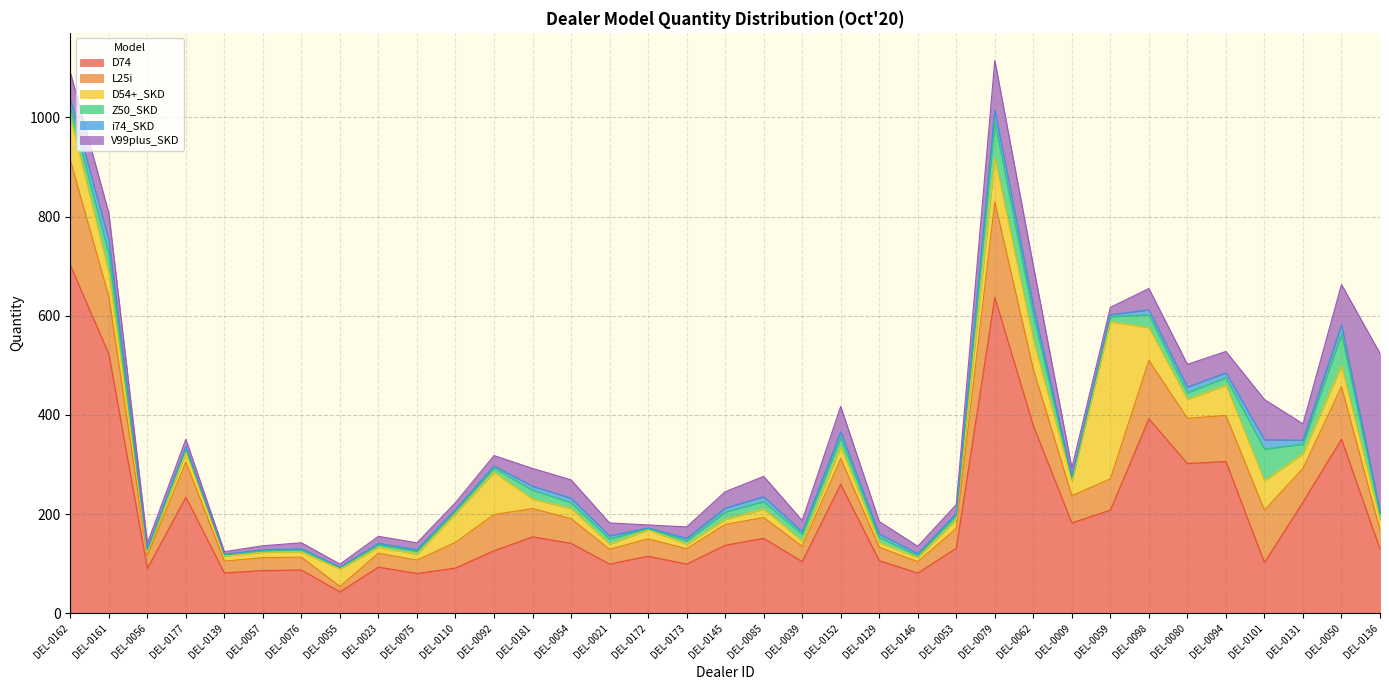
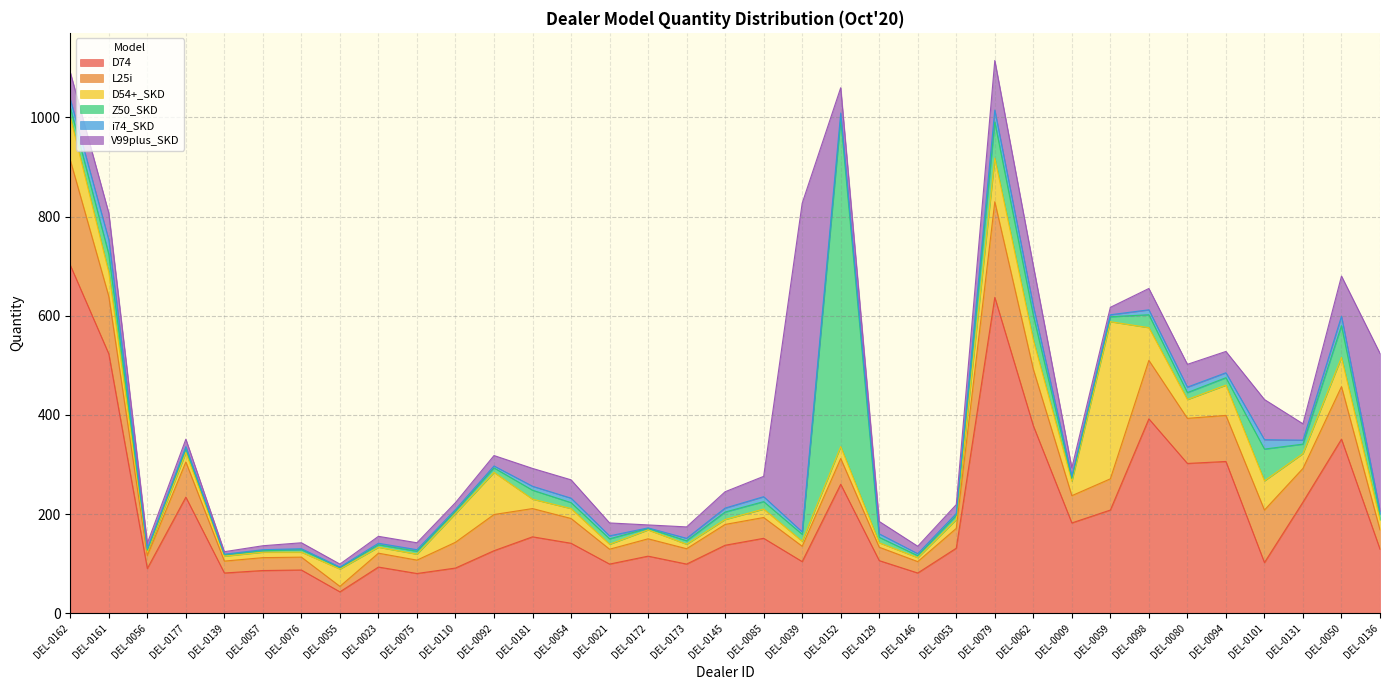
V99plus_SKD, DEL-0039: 20 -> 660
Z50_SKD, DEL-0152: 20 -> 660
D54+_SKD, DEL-0050: 40 -> 60
